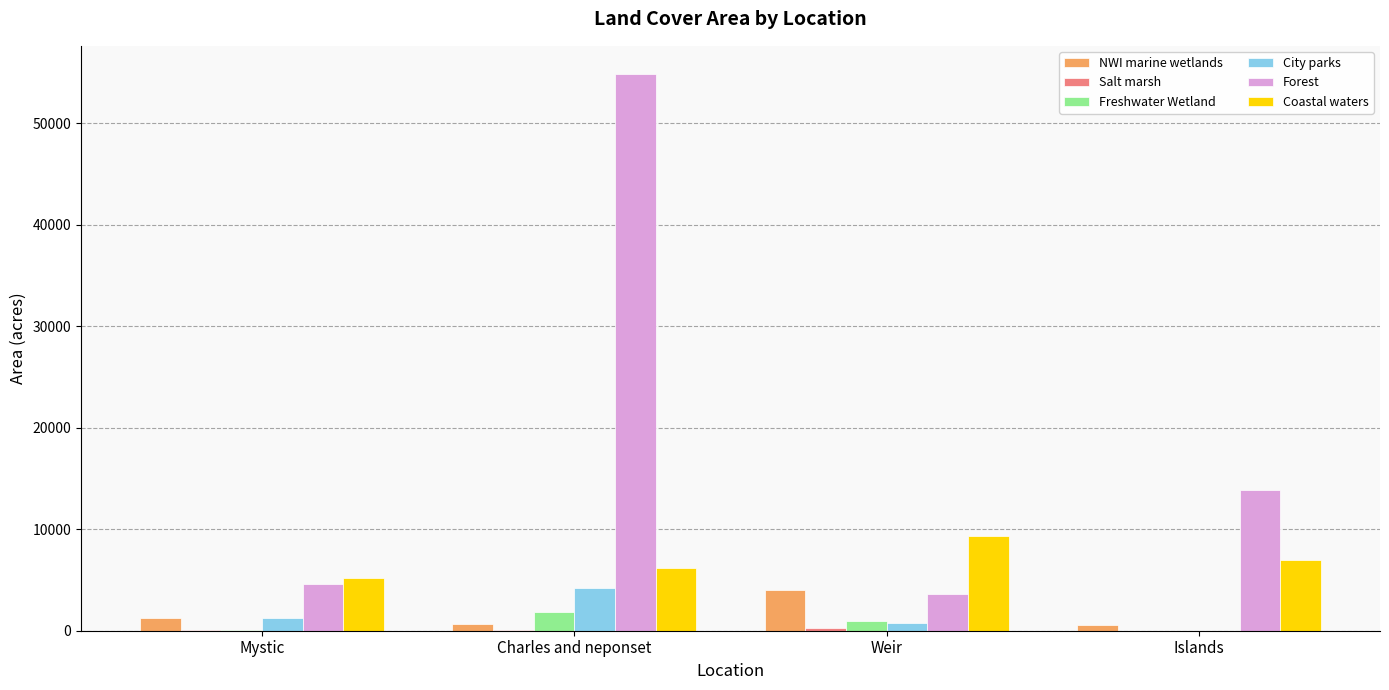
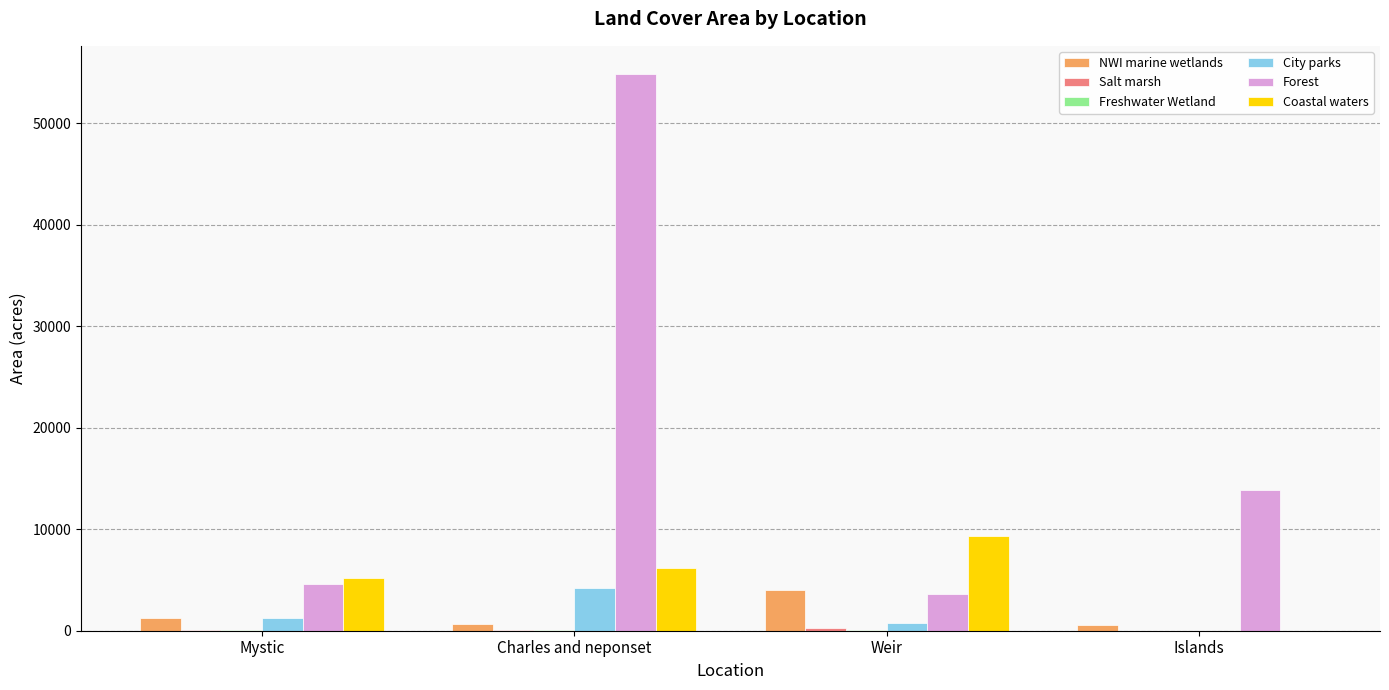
Freshwater Wetland, Charles and neponset: 1900 -> 0
Freshwater Wetland, Weir: 900 -> 100
Coastal waters, Islands: 7000 -> 0
